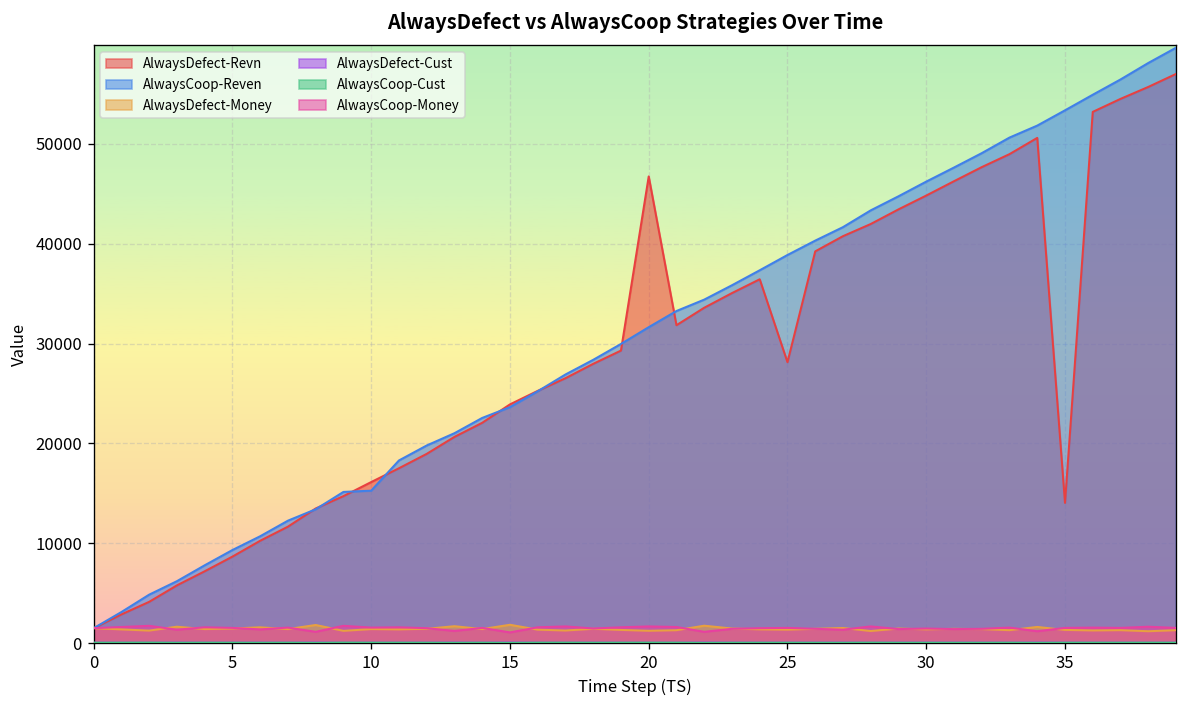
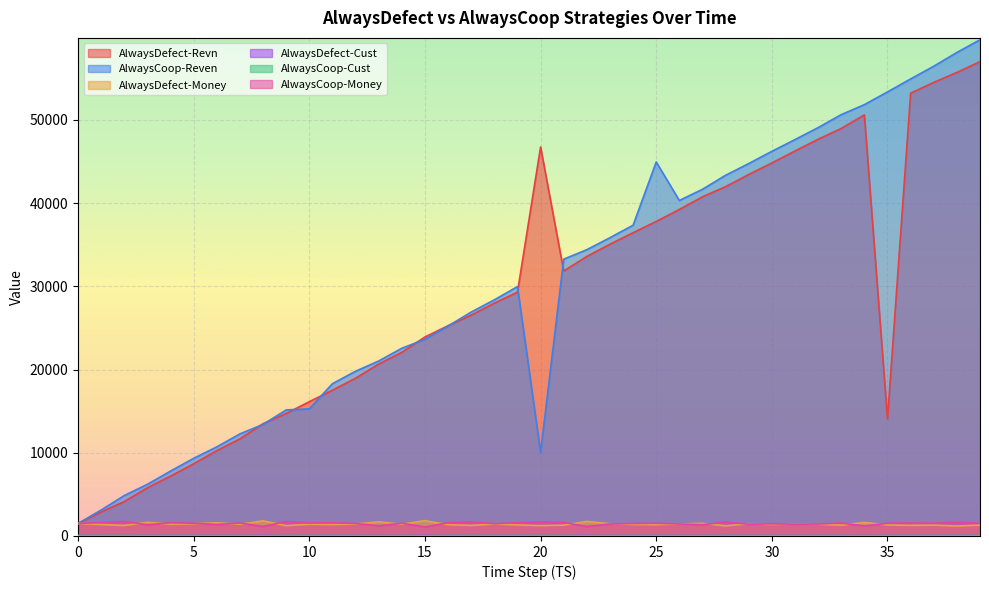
AlwaysCoop-Reven, 20: 32000 -> 10000
AlwaysDefect-Revn, 25: 28000 -> 38000
AlwaysCoop-Reven, 25: 39000 -> 45000
